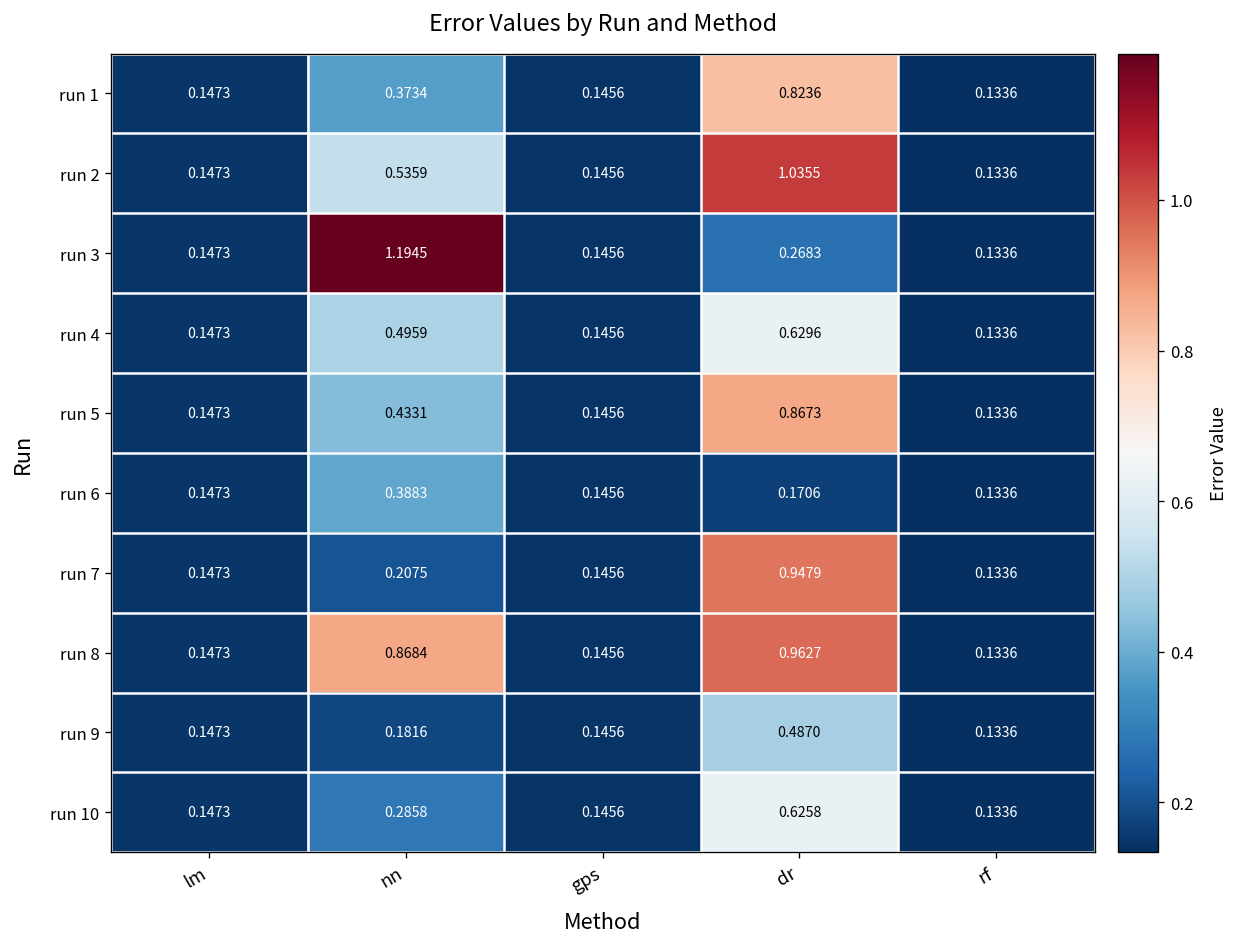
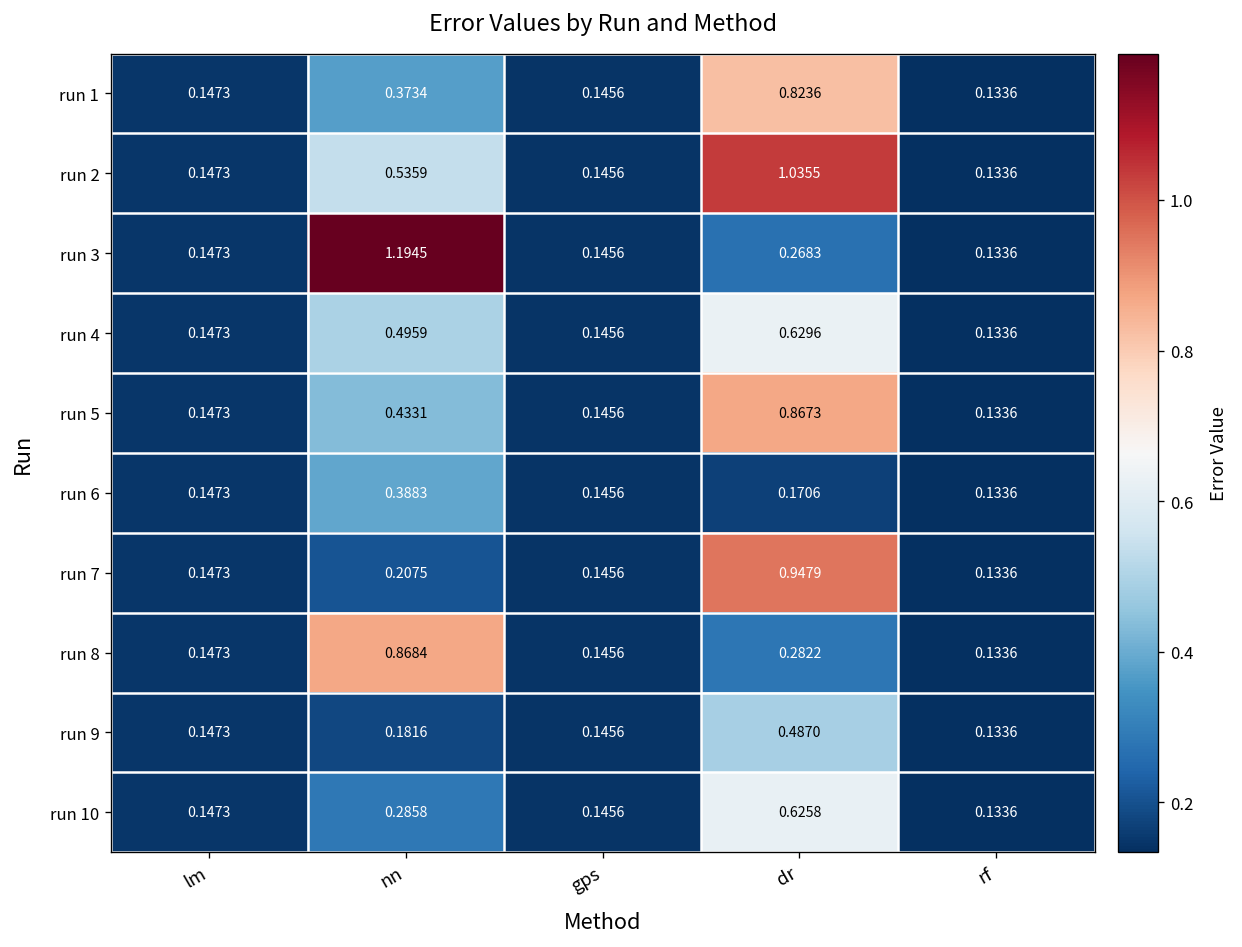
run 8, dr: 0.9627 -> 0.2822
